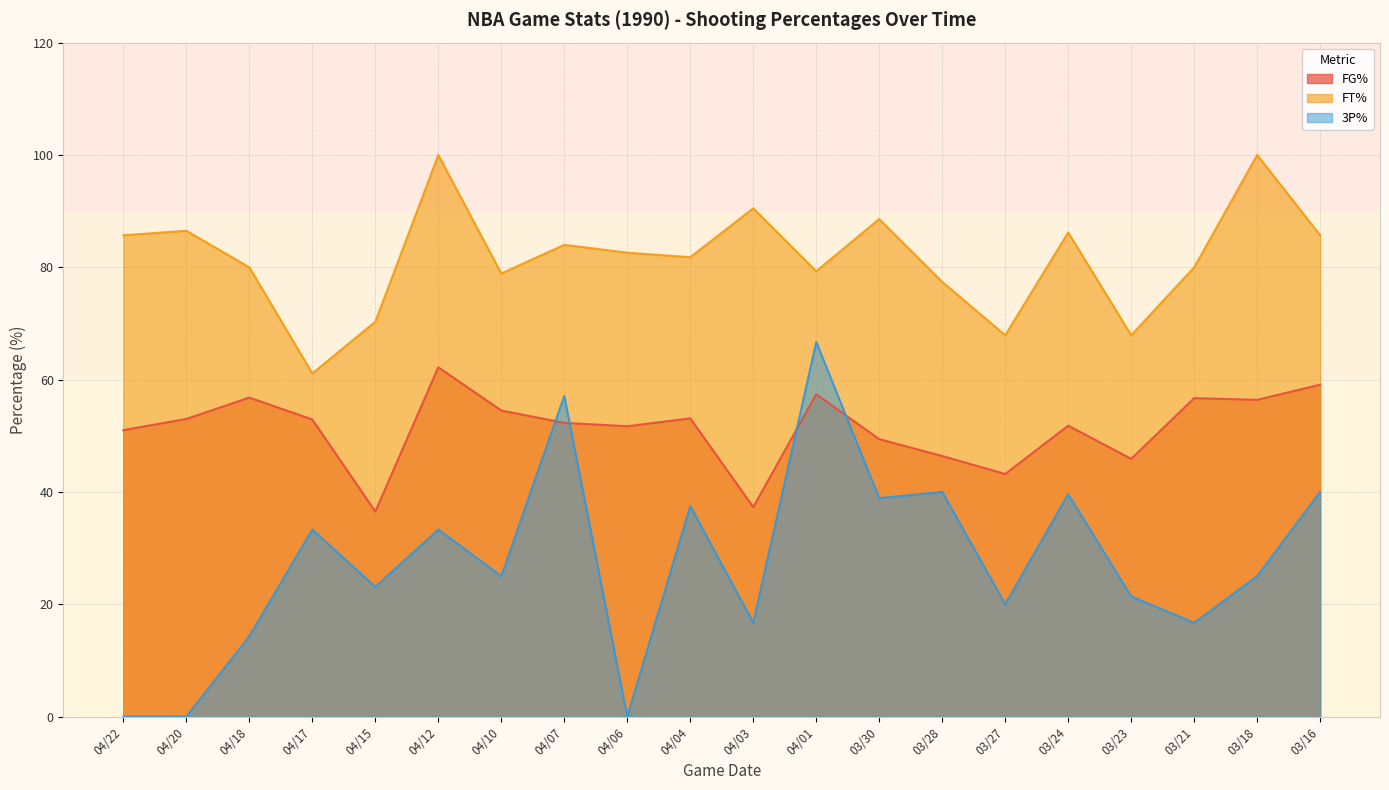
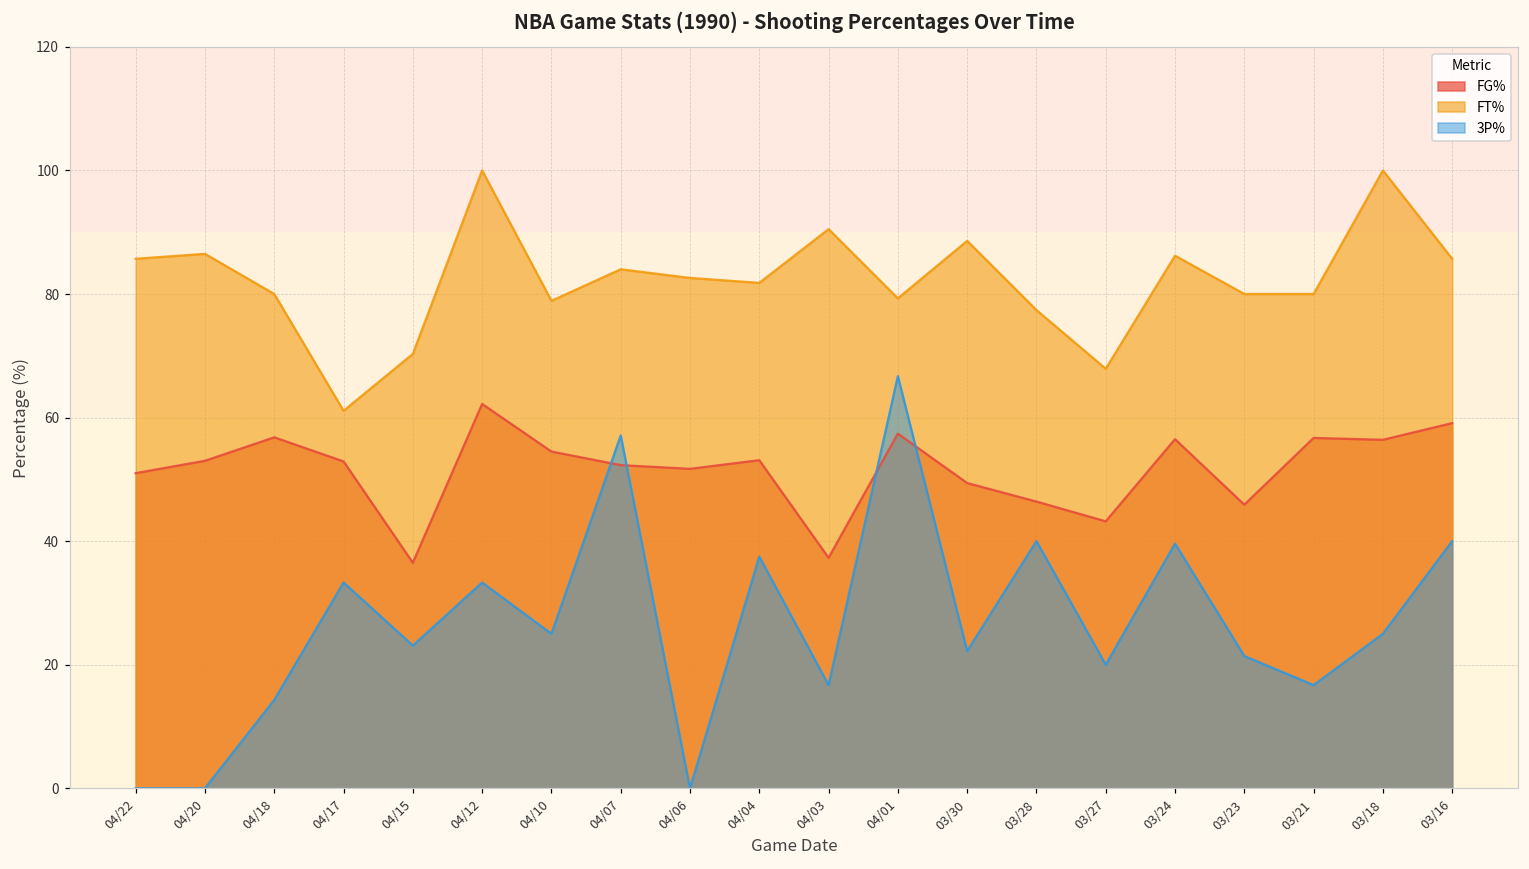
3P%, 03/30: 39 -> 22
FG%, 03/24: 52 -> 57
FT%, 03/23: 68 -> 80
